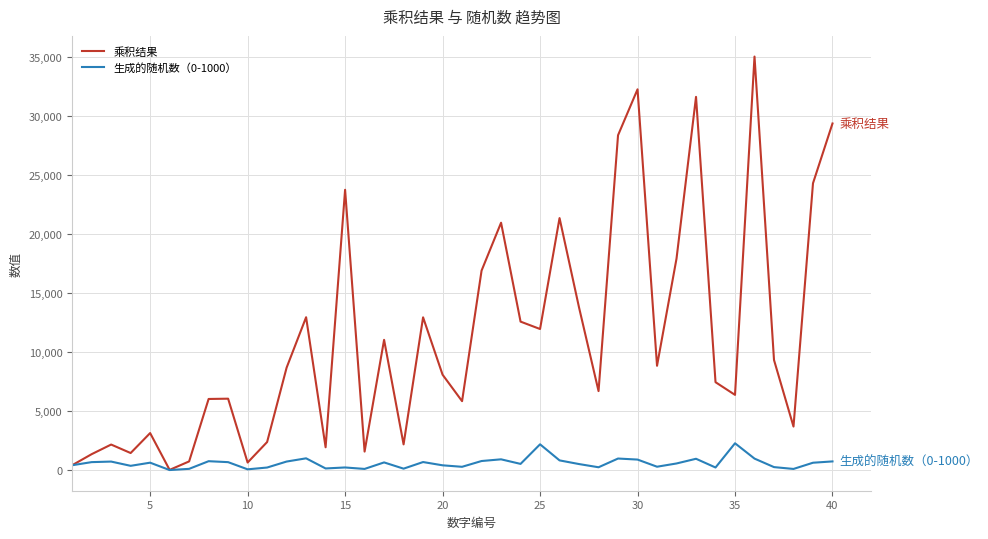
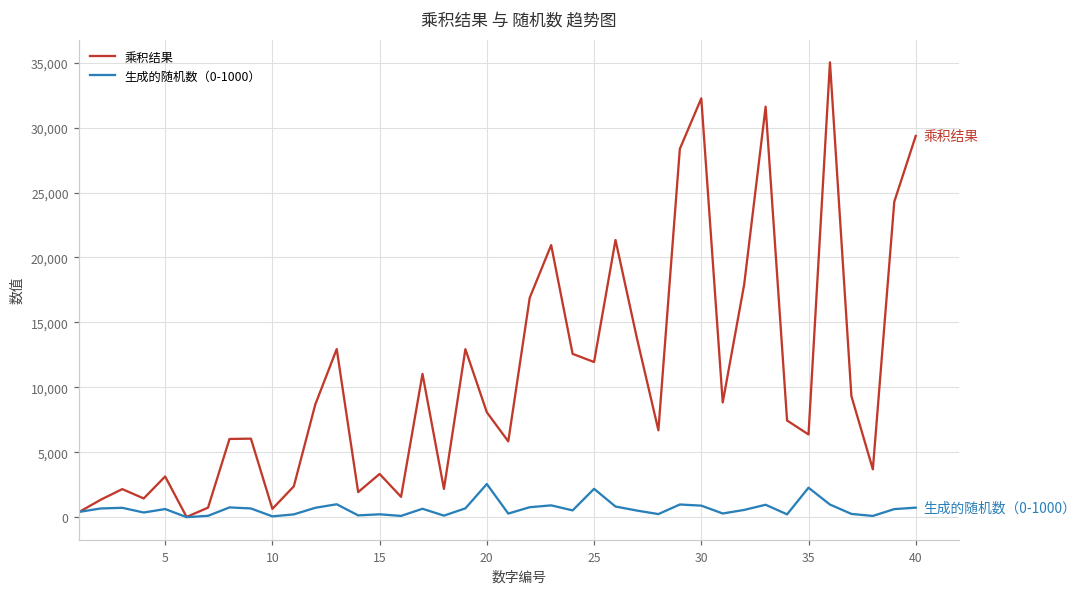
乘积结果, 15: 23,700 -> 3,300
生成的随机数（0-1000）, 20: 400 -> 2,600
